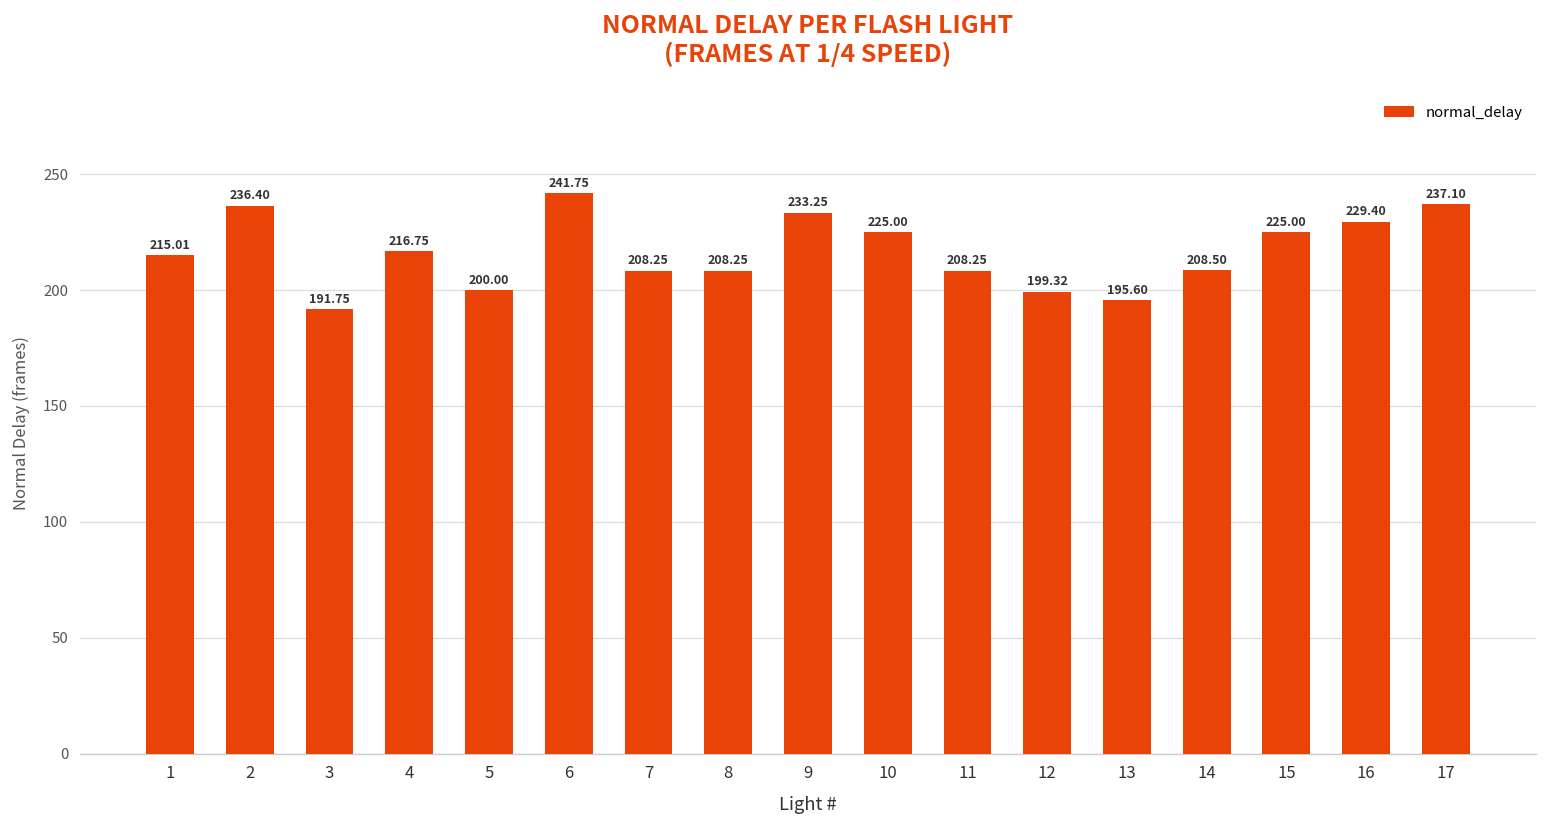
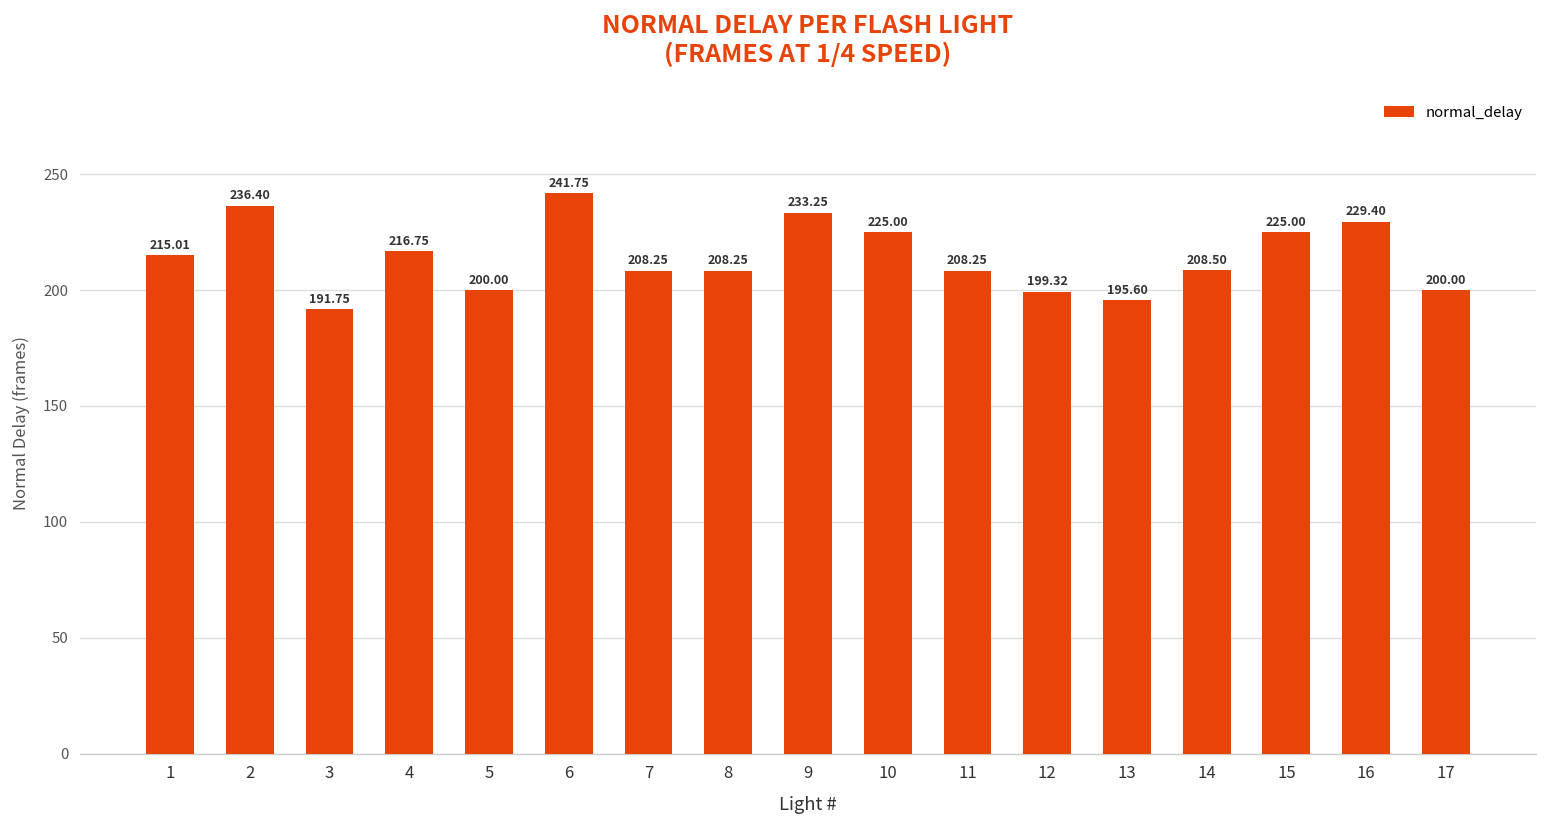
17: 237.10 -> 200.00
